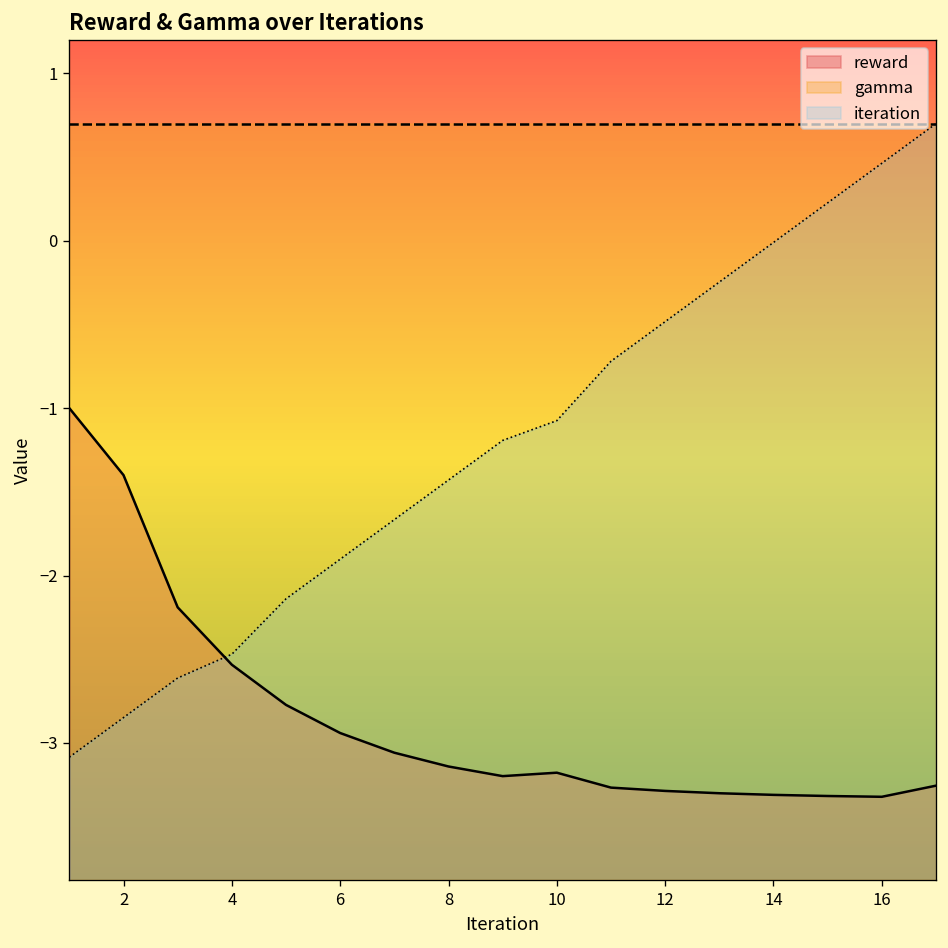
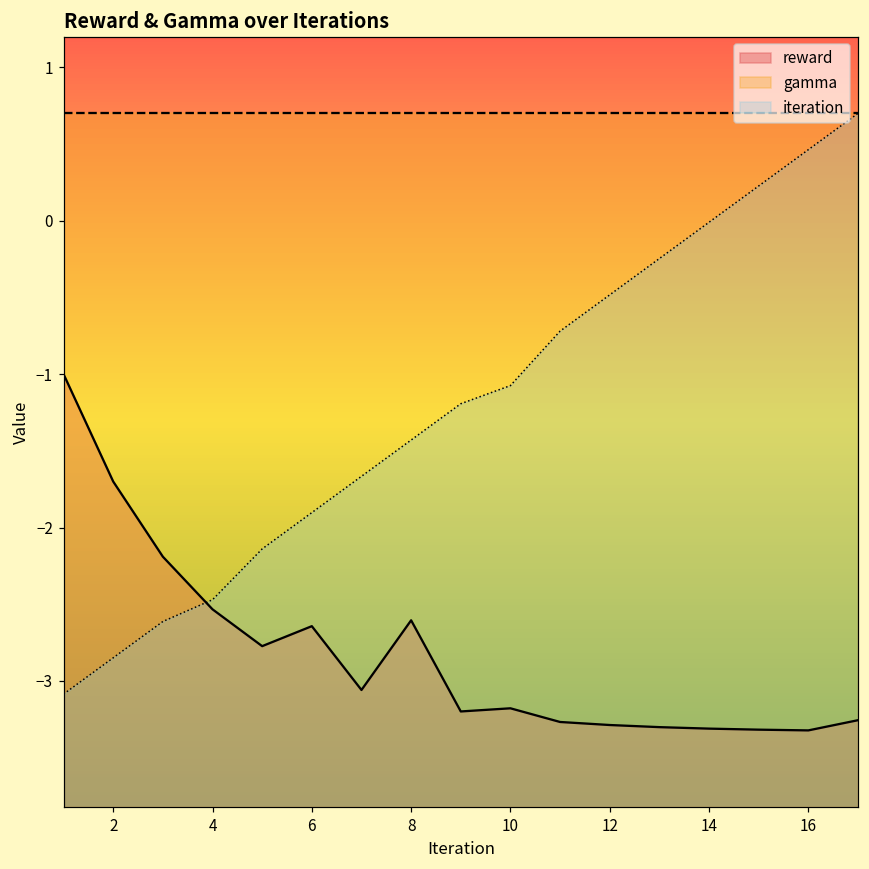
reward, 2: -1.4 -> -1.7
reward, 6: -2.94 -> -2.64
reward, 8: -3.14 -> -2.60
